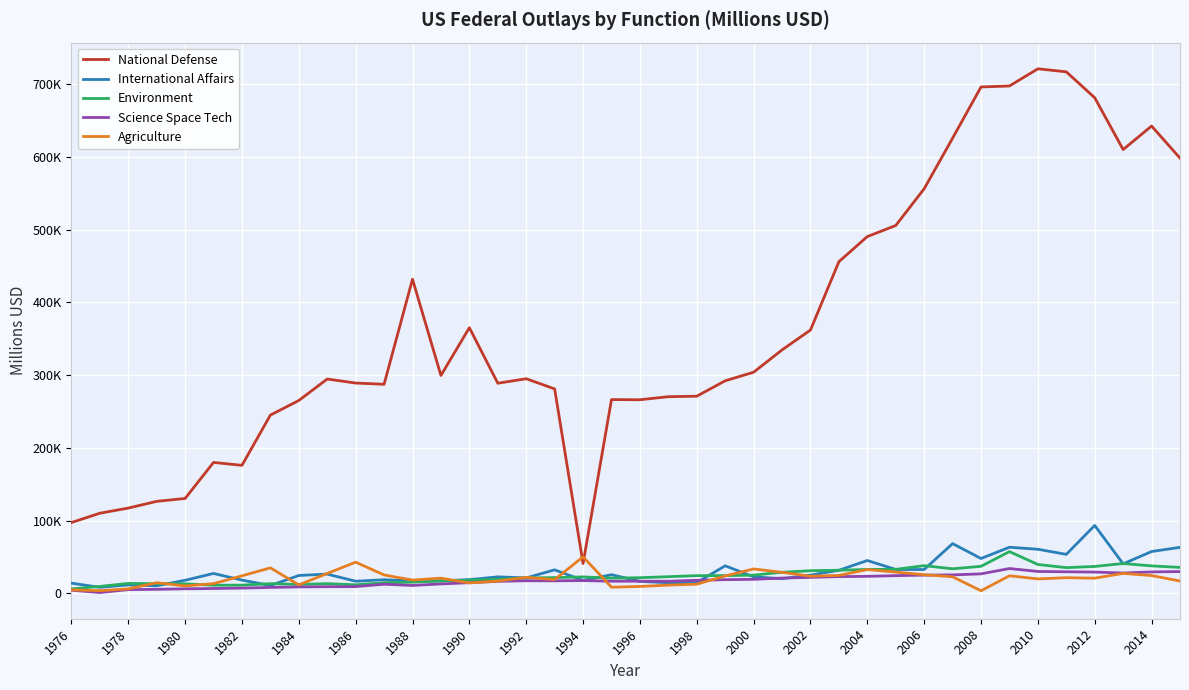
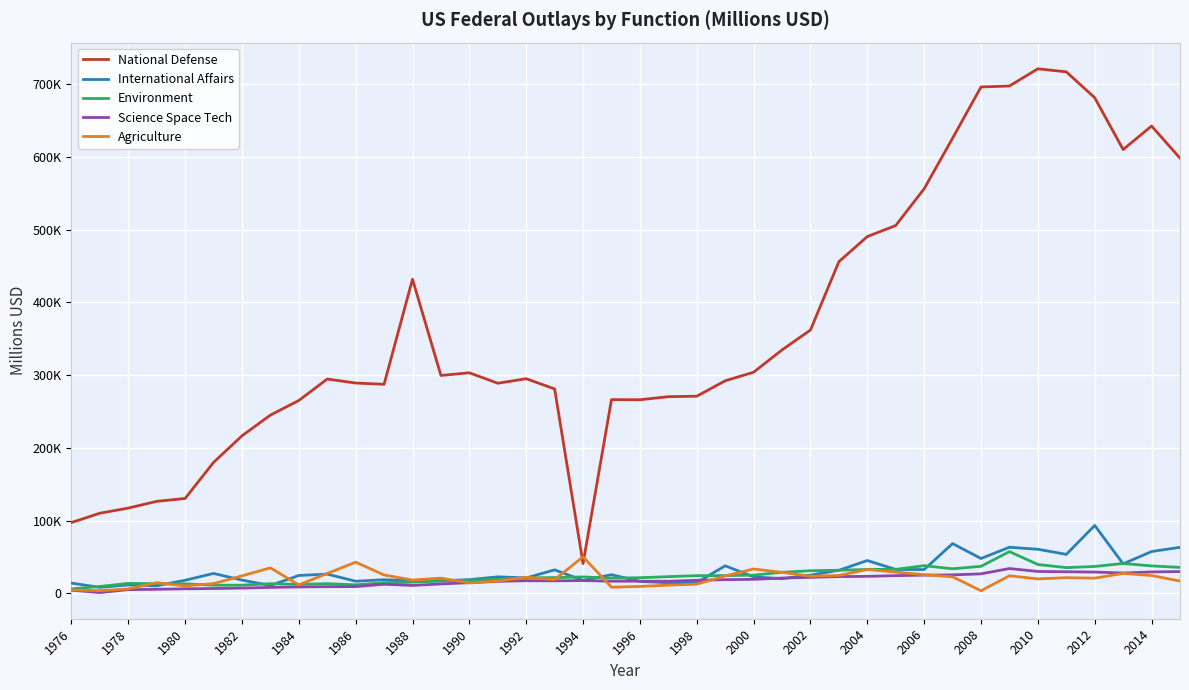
National Defense, 1982: 180000 -> 220000
National Defense, 1990: 370000 -> 300000
